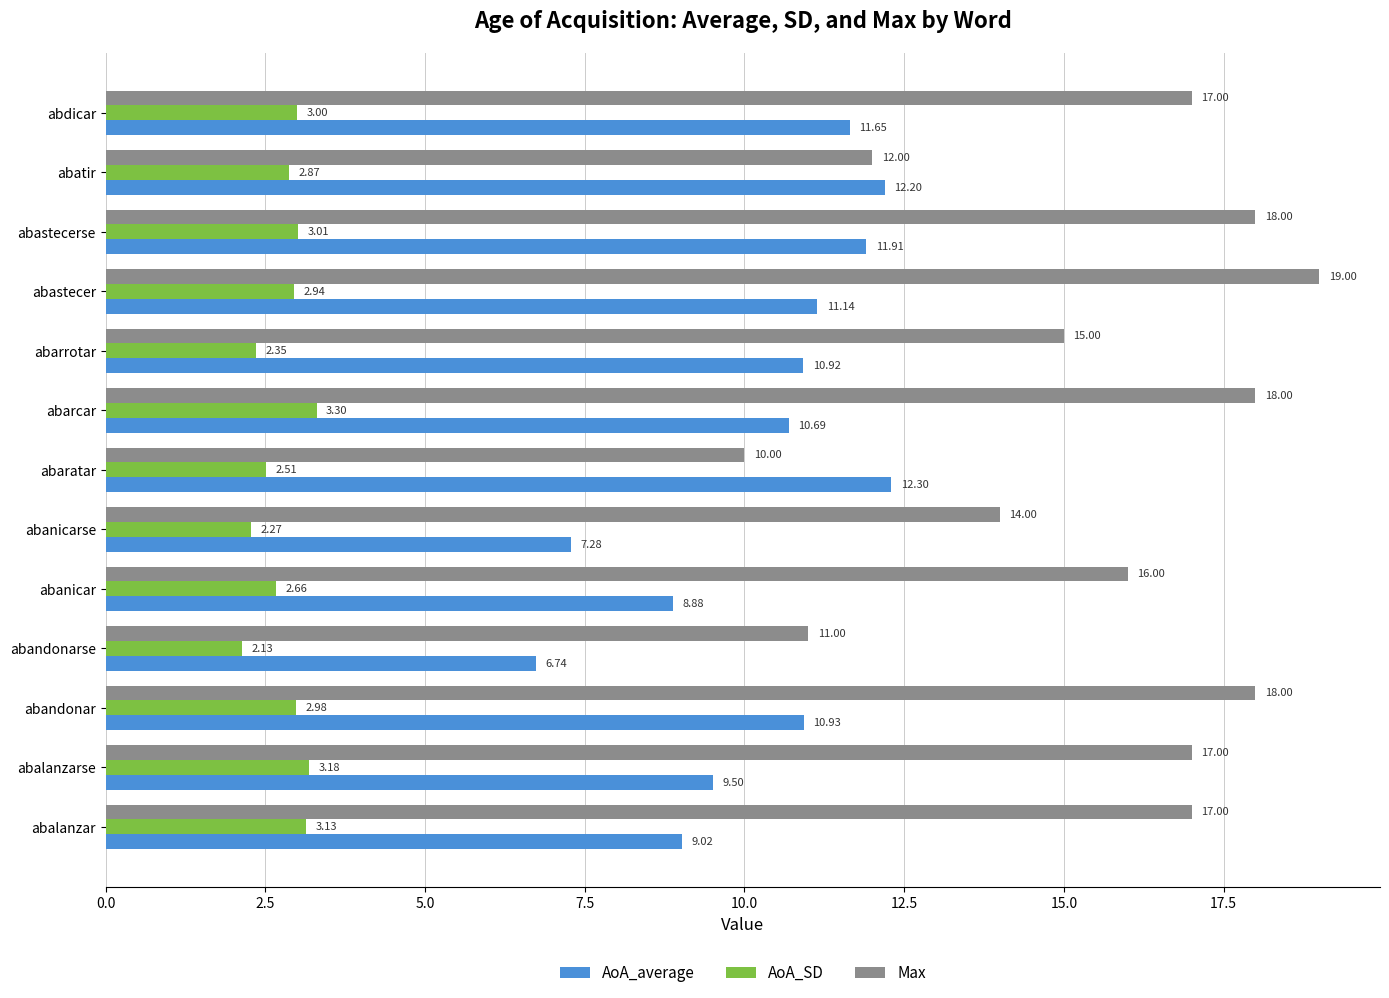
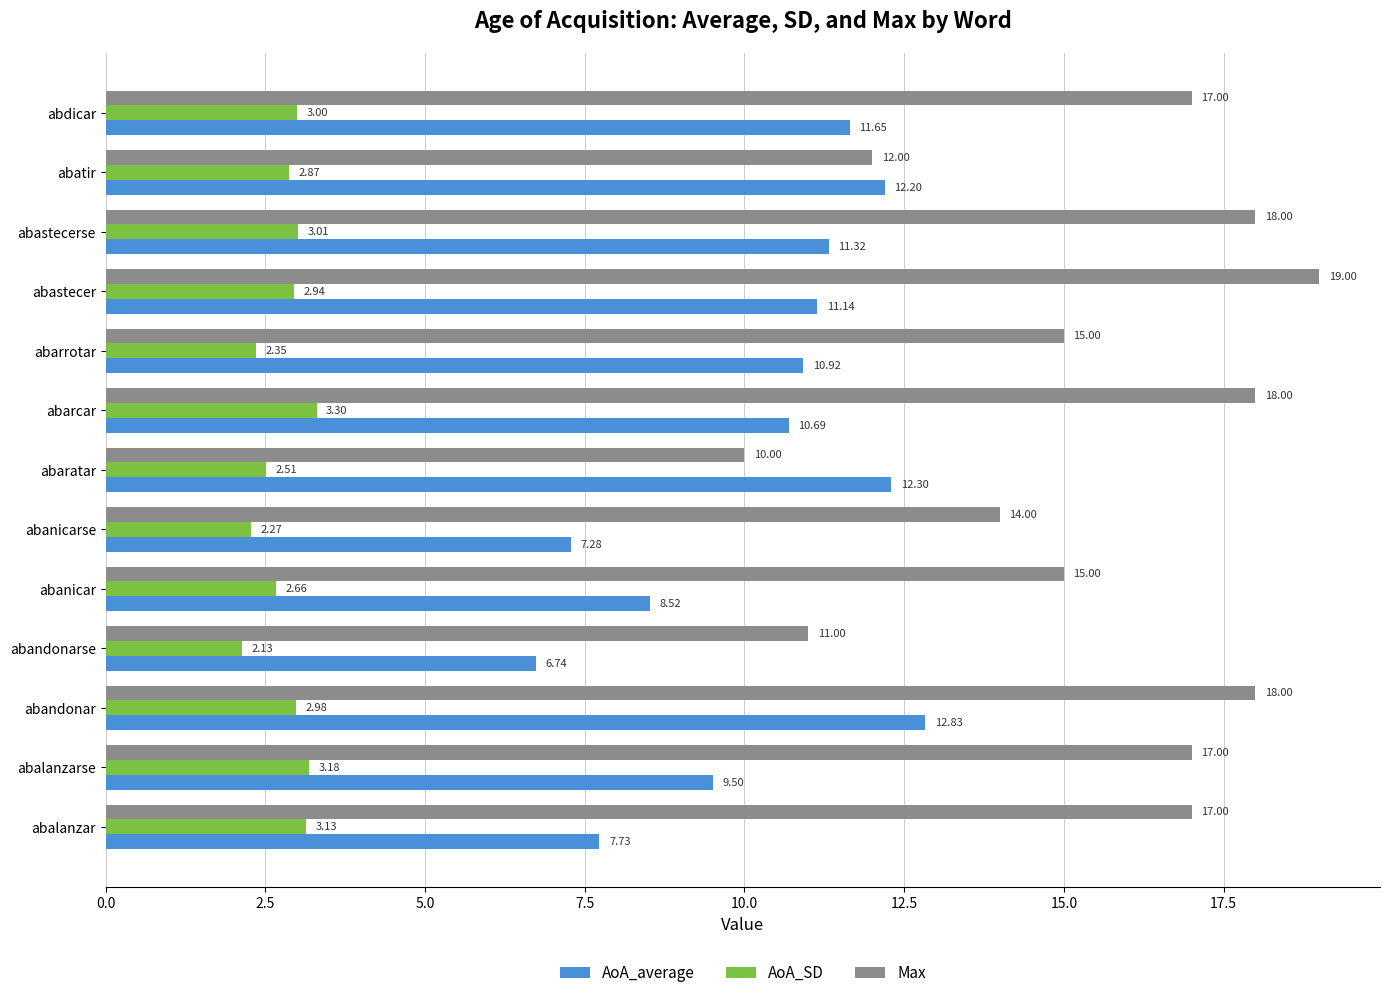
AoA_average, abastecerse: 11.91 -> 11.32
Max, abanicar: 16.00 -> 15.00
AoA_average, abanicar: 8.88 -> 8.52
AoA_average, abandonar: 10.93 -> 12.83
AoA_average, abalanzar: 9.02 -> 7.73
